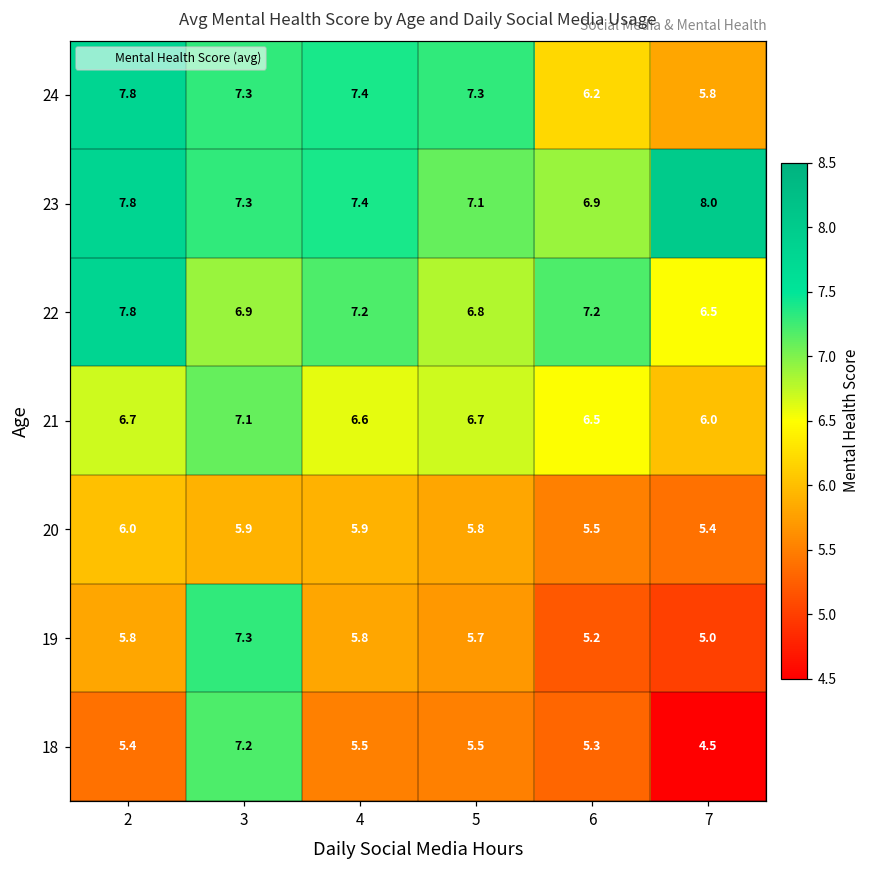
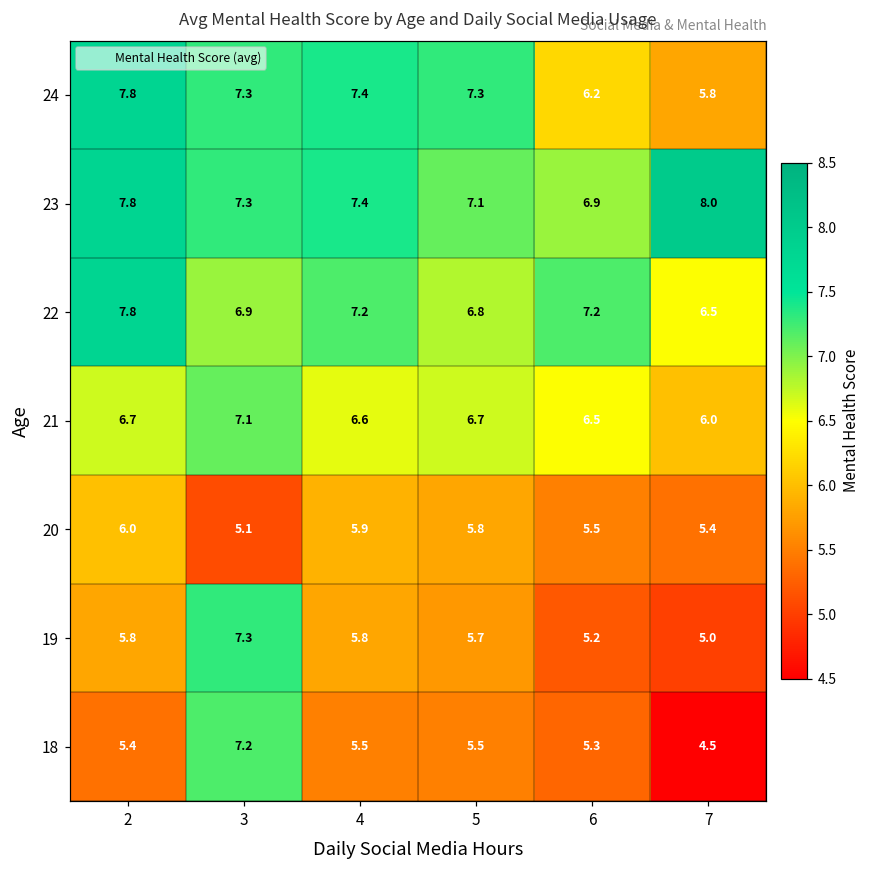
20, 3: 5.9 -> 5.1
